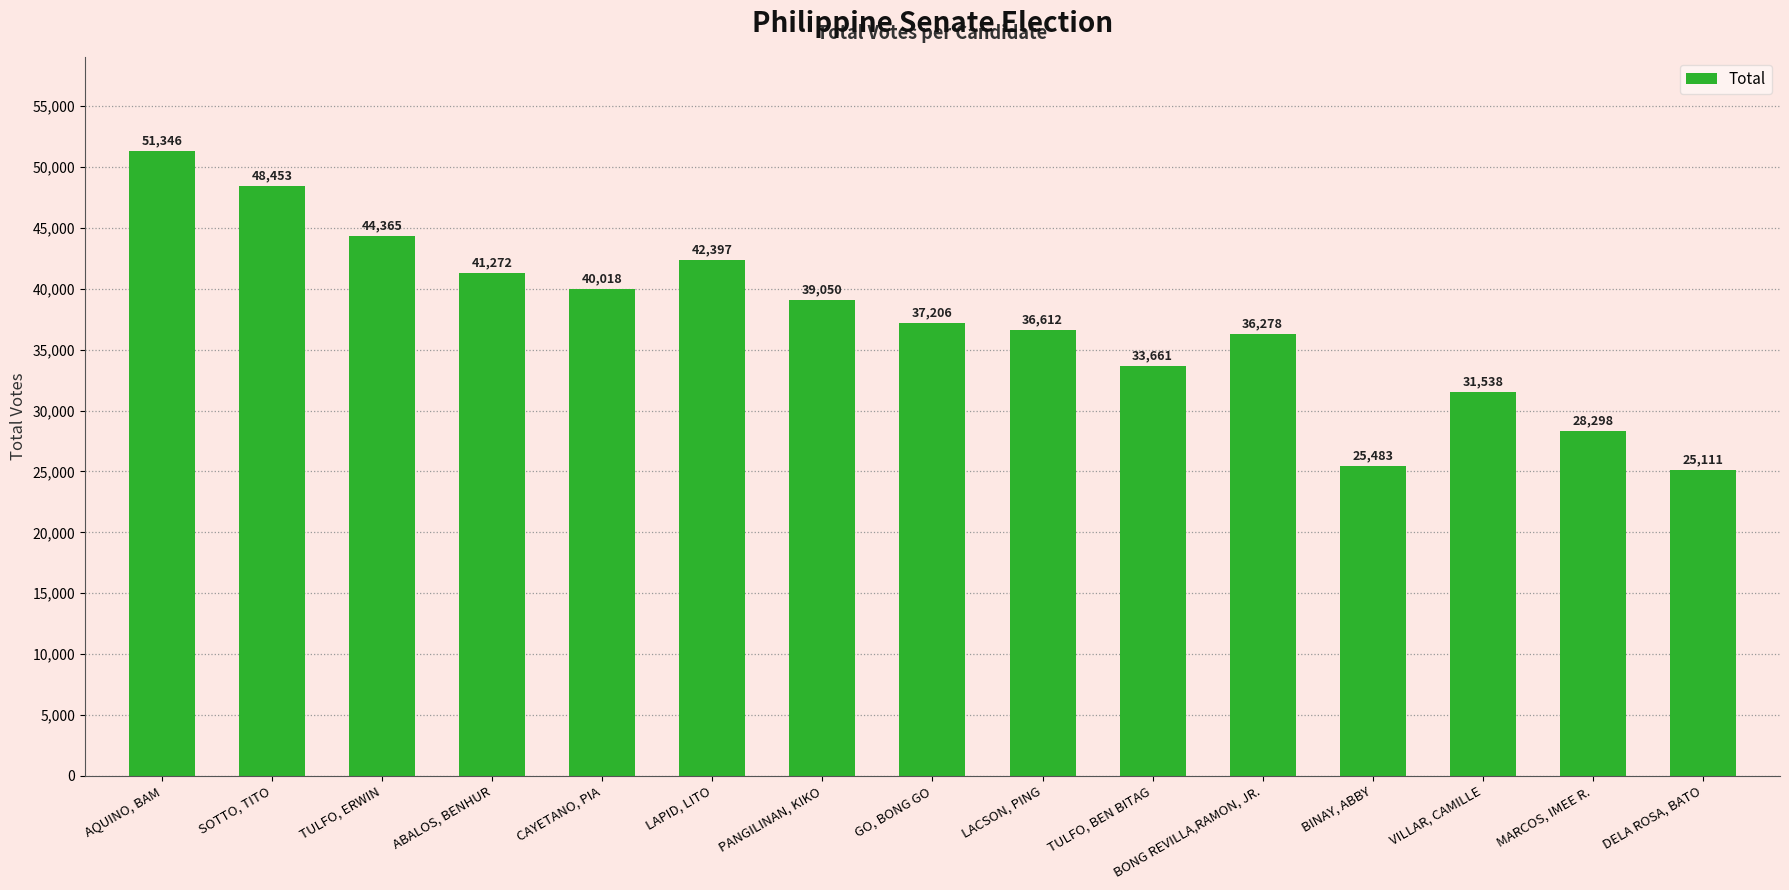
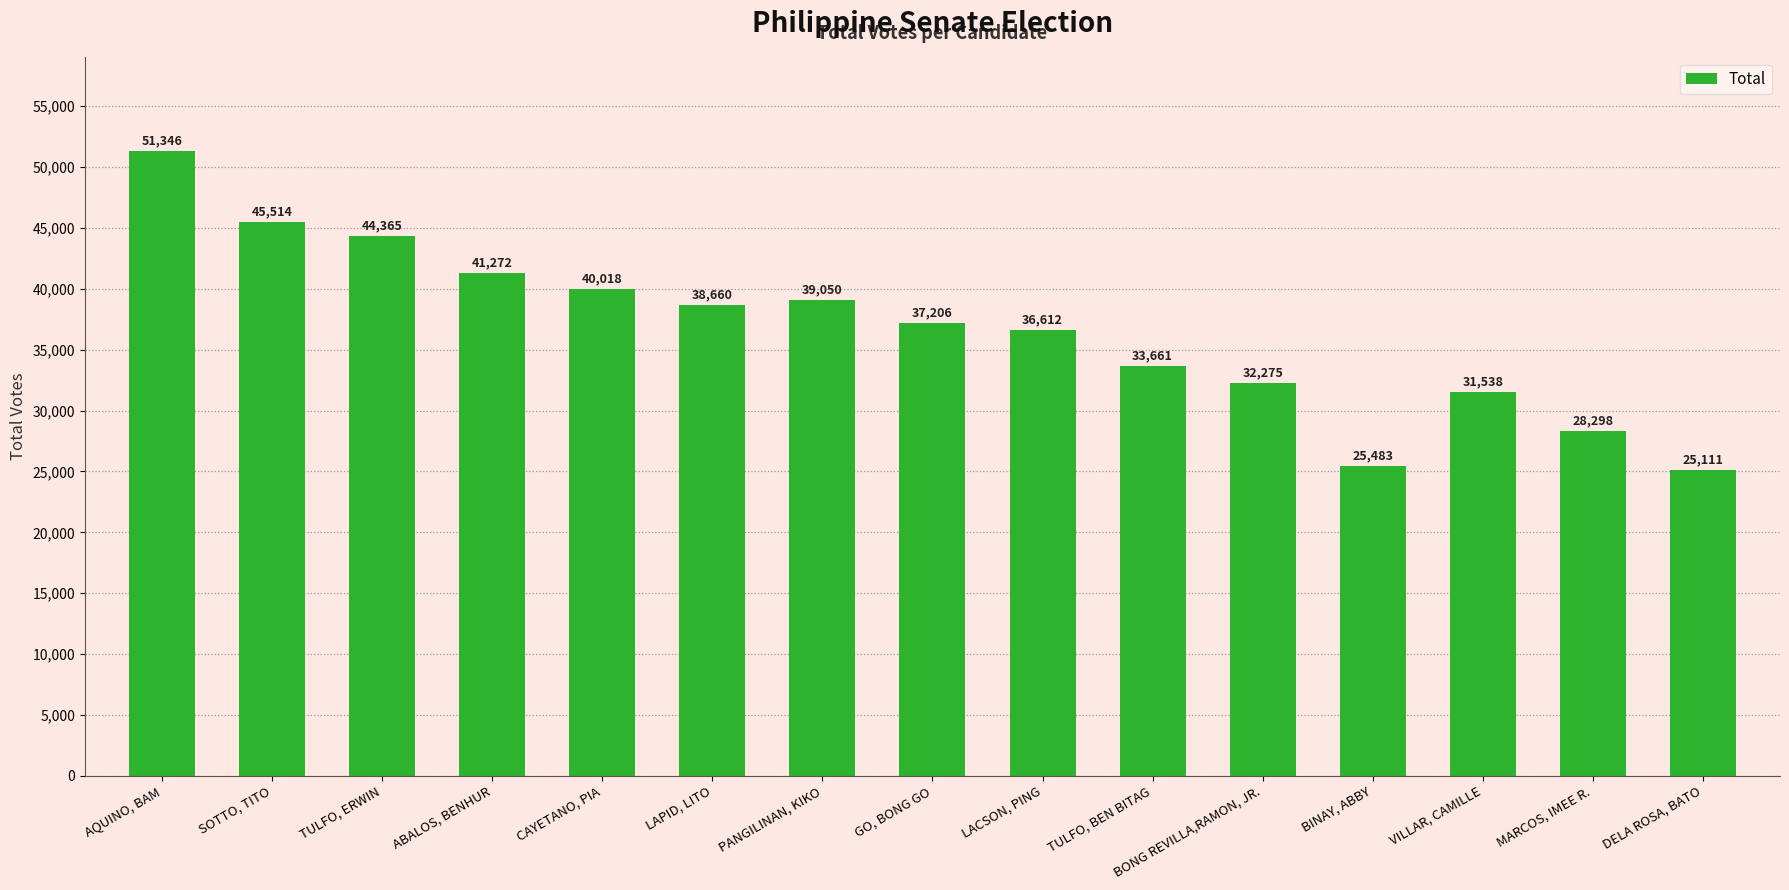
SOTTO, TITO: 48,453 -> 45,514
LAPID, LITO: 42,397 -> 38,660
BONG REVILLA,RAMON, JR.: 36,278 -> 32,275
